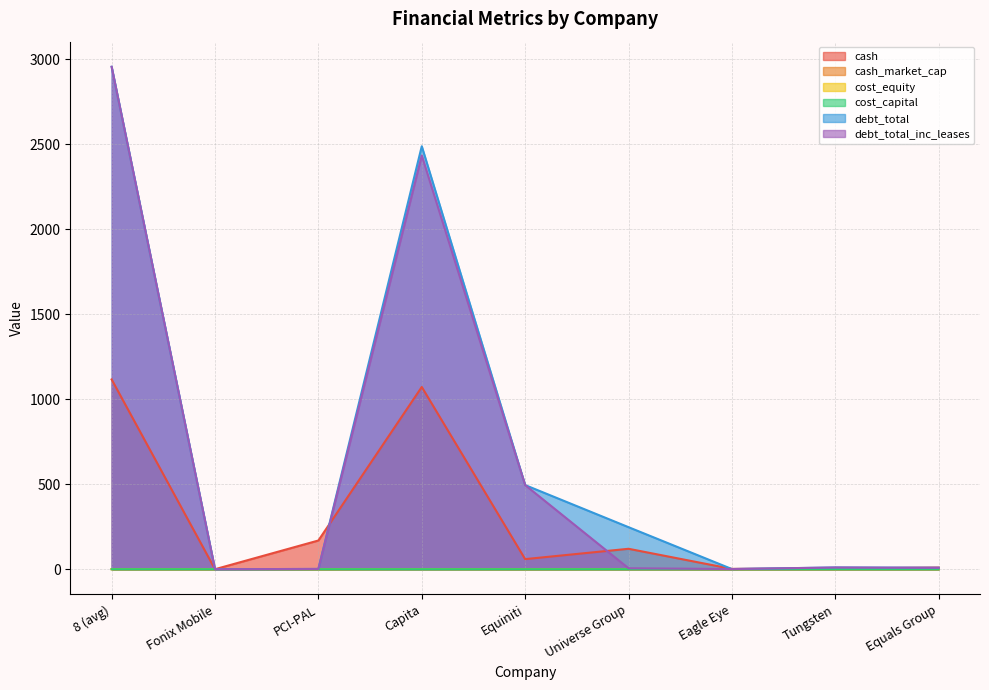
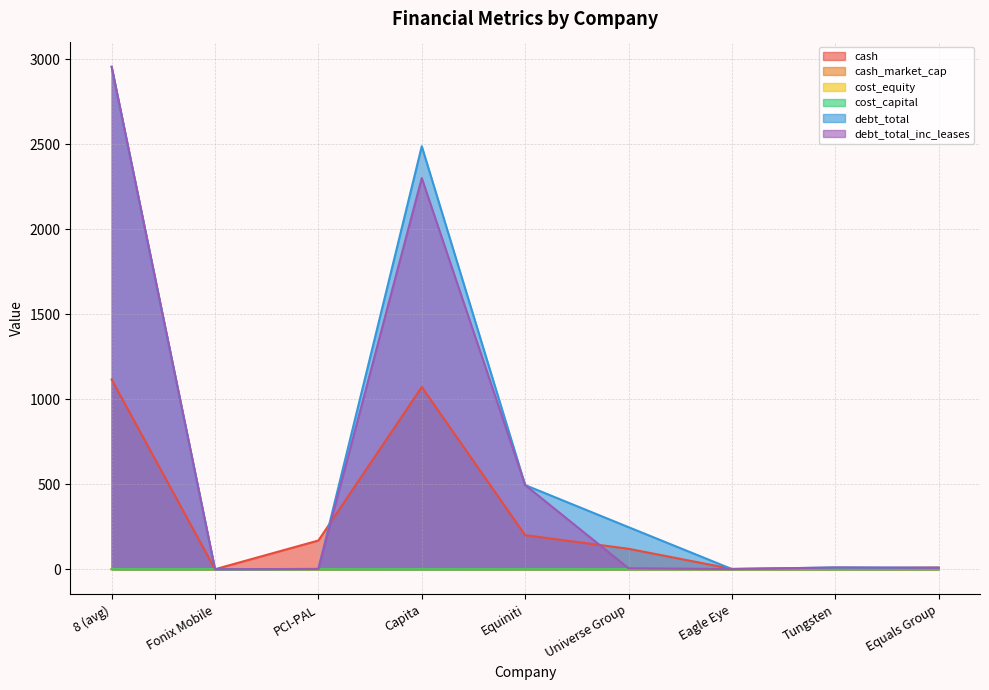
debt_total_inc_leases, Capita: 2430 -> 2300
cash, Equiniti: 60 -> 200
